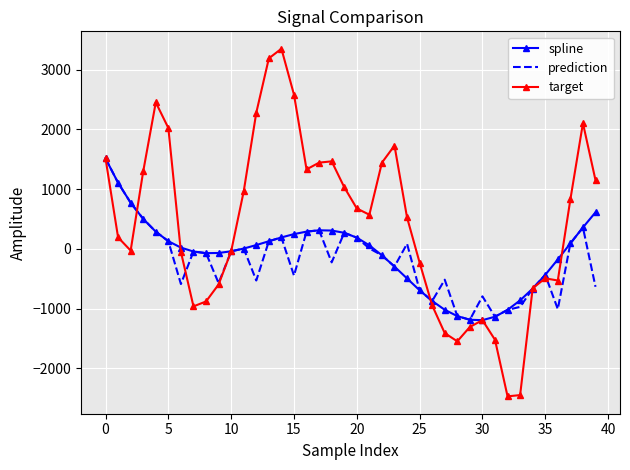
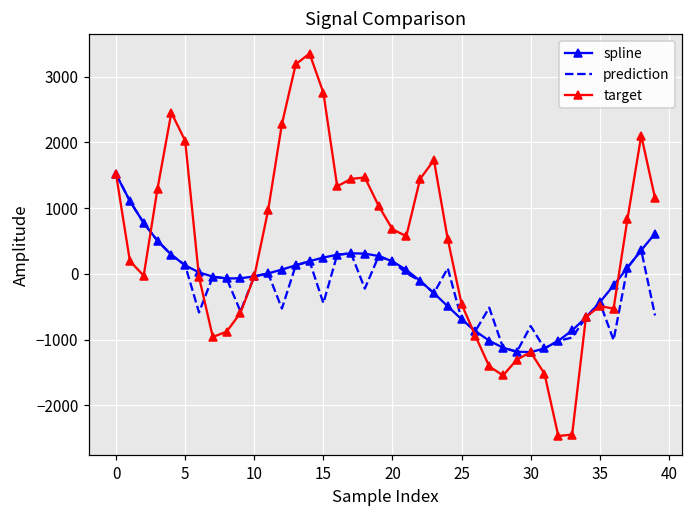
target, 15: 2600 -> 2800
target, 25: -200 -> -500
